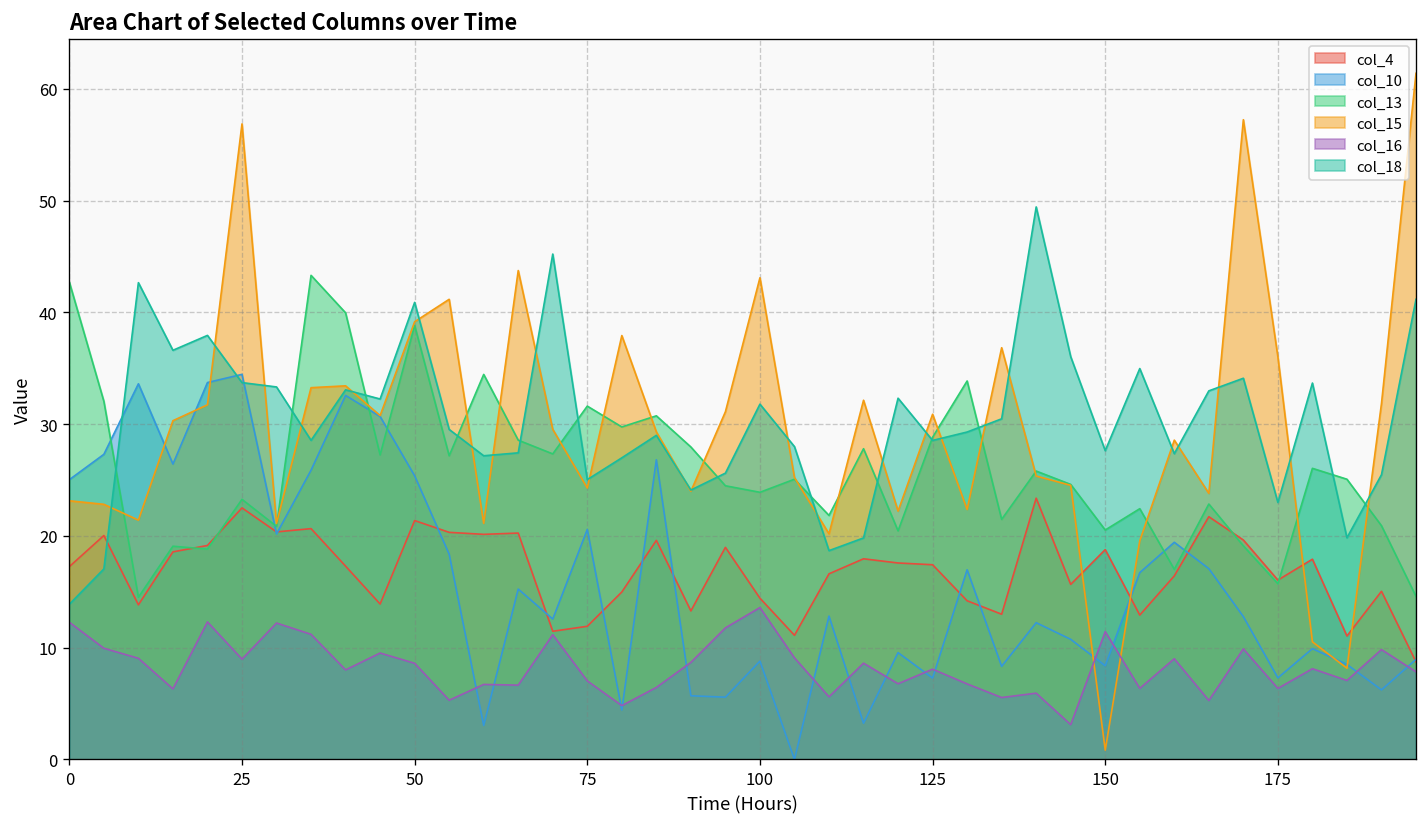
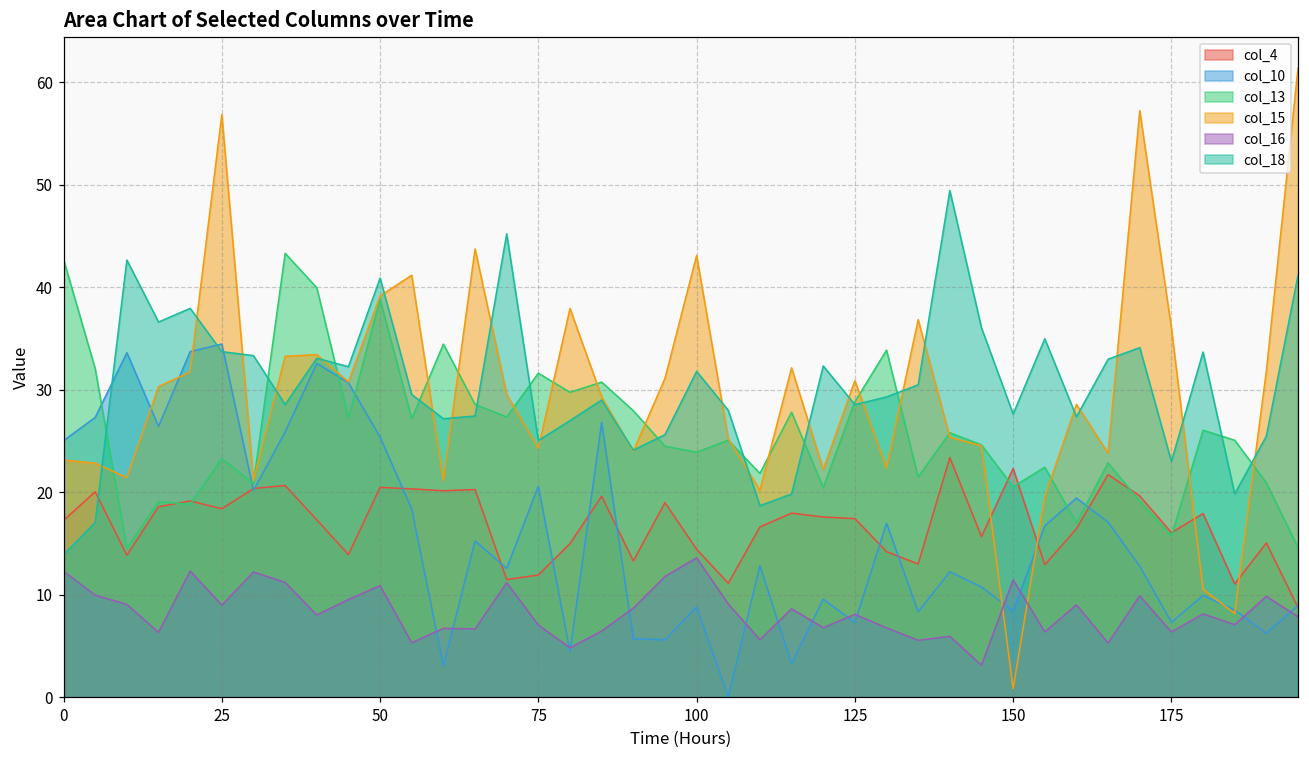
col_4, 25: 23 -> 18
col_4, 50: 21 -> 20
col_16, 50: 9 -> 11
col_4, 150: 19 -> 22
